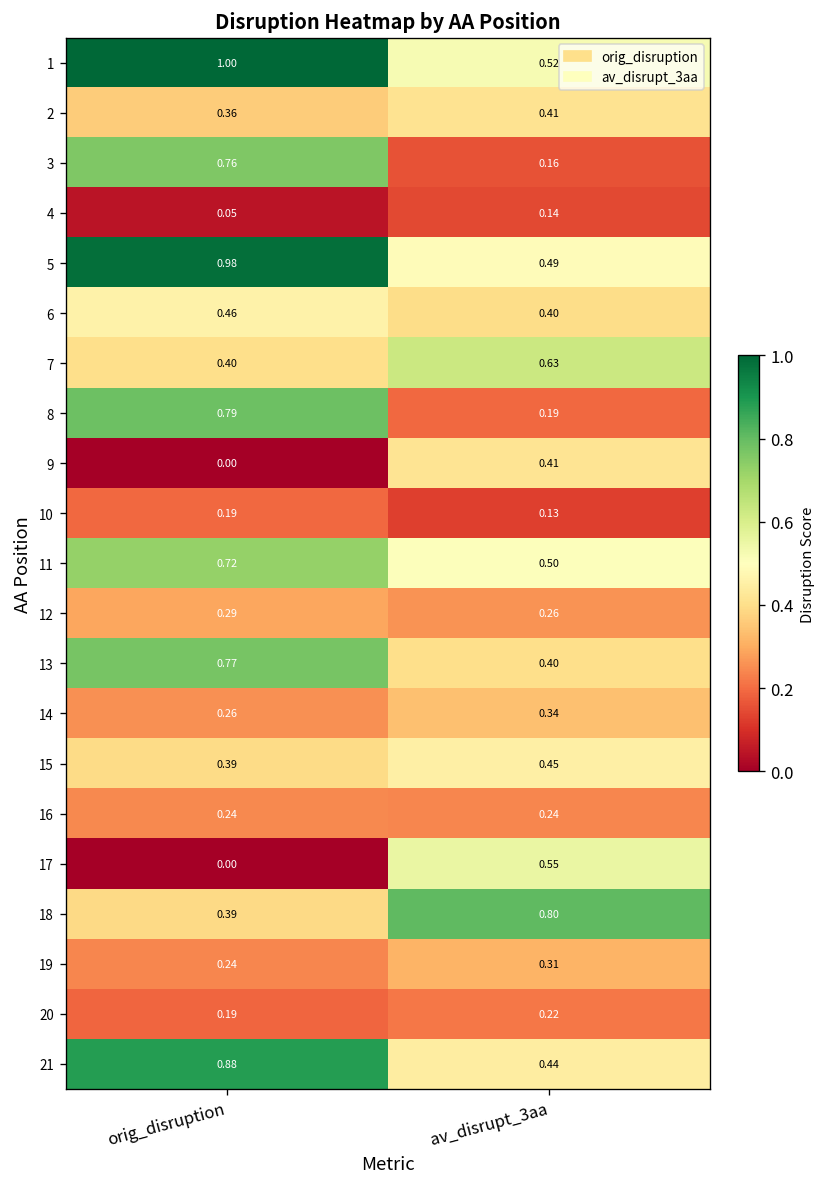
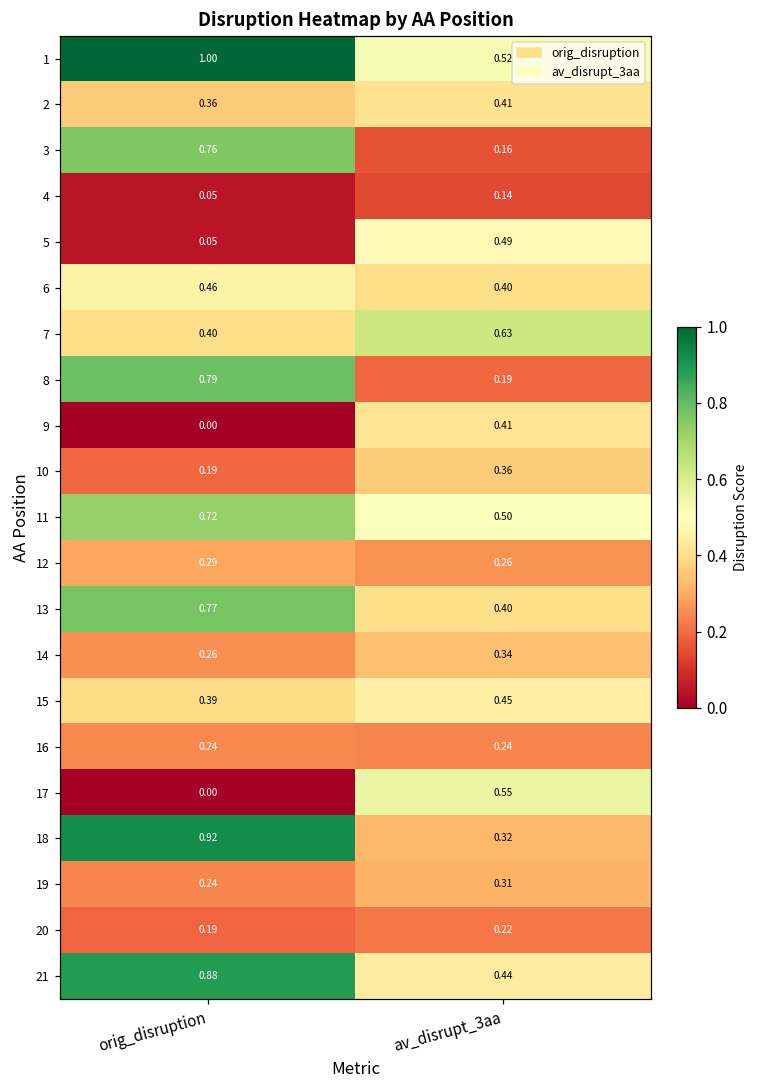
5, orig_disruption: 0.98 -> 0.05
10, av_disrupt_3aa: 0.13 -> 0.36
18, orig_disruption: 0.39 -> 0.92
18, av_disrupt_3aa: 0.80 -> 0.32
